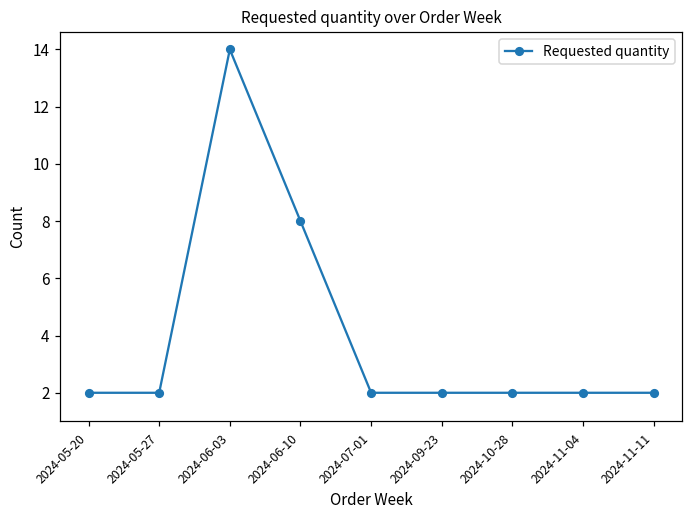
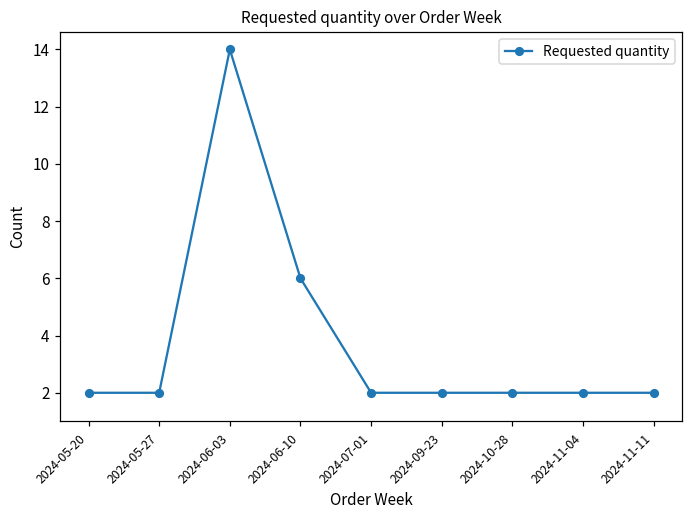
2024-06-10: 8 -> 6
